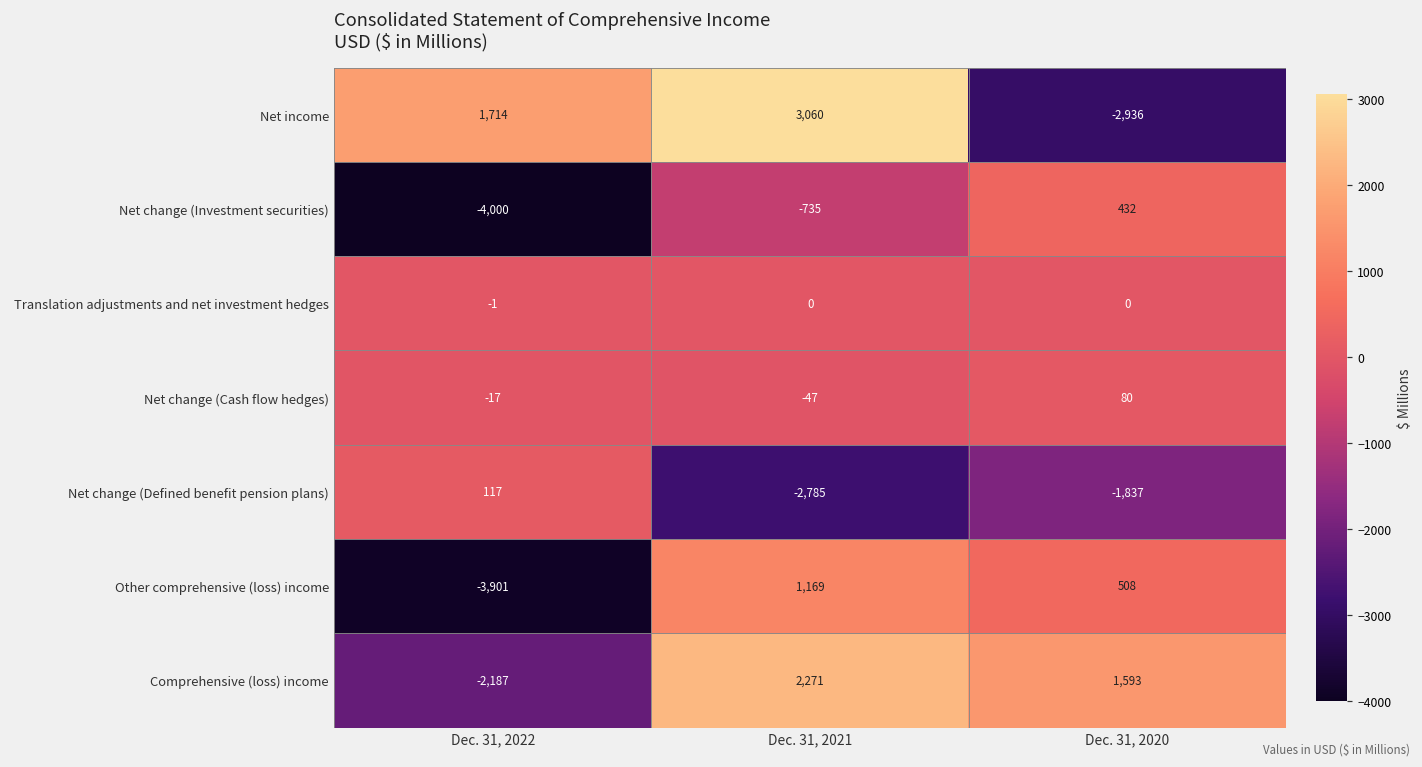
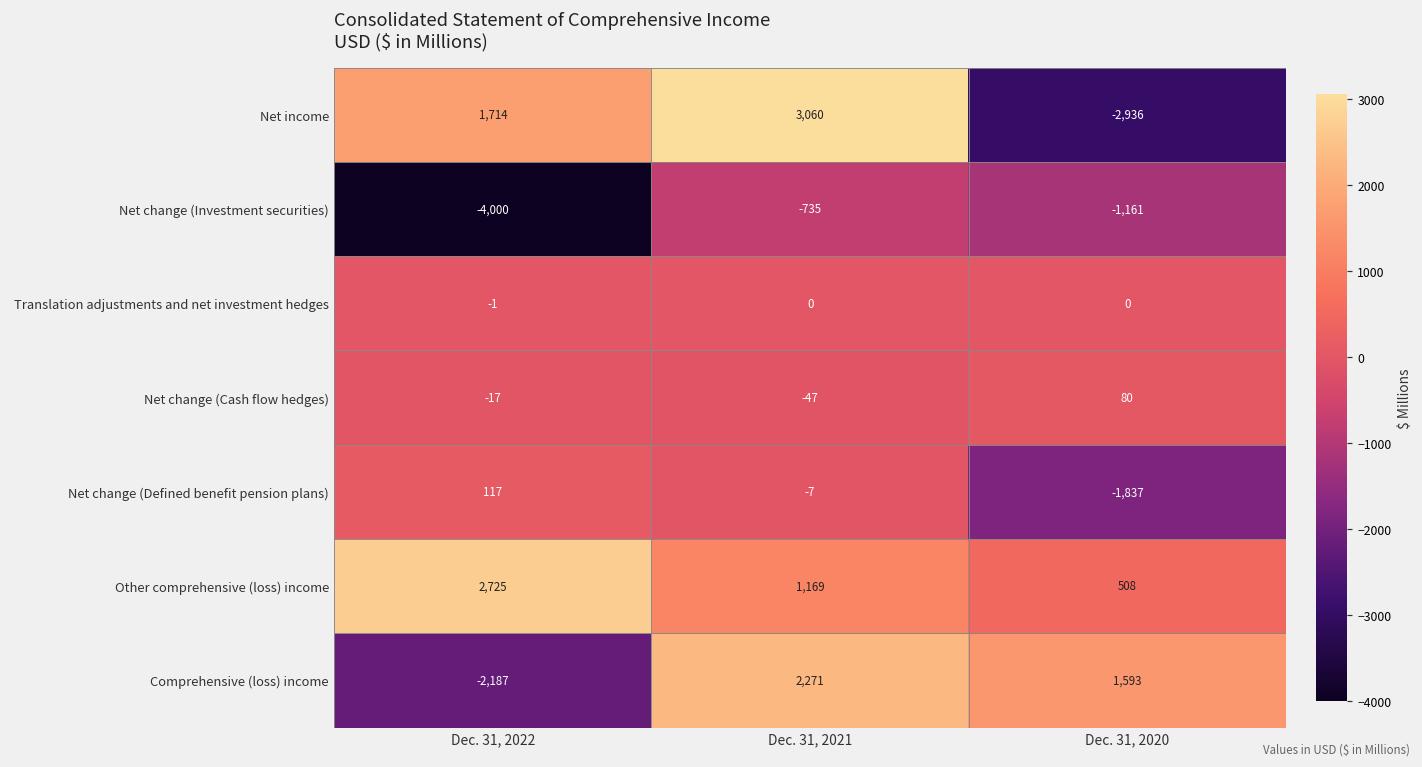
Net change (Investment securities), Dec. 31, 2020: 432 -> -1,161
Net change (Defined benefit pension plans), Dec. 31, 2021: -2,785 -> -7
Other comprehensive (loss) income, Dec. 31, 2022: -3,901 -> 2,725
